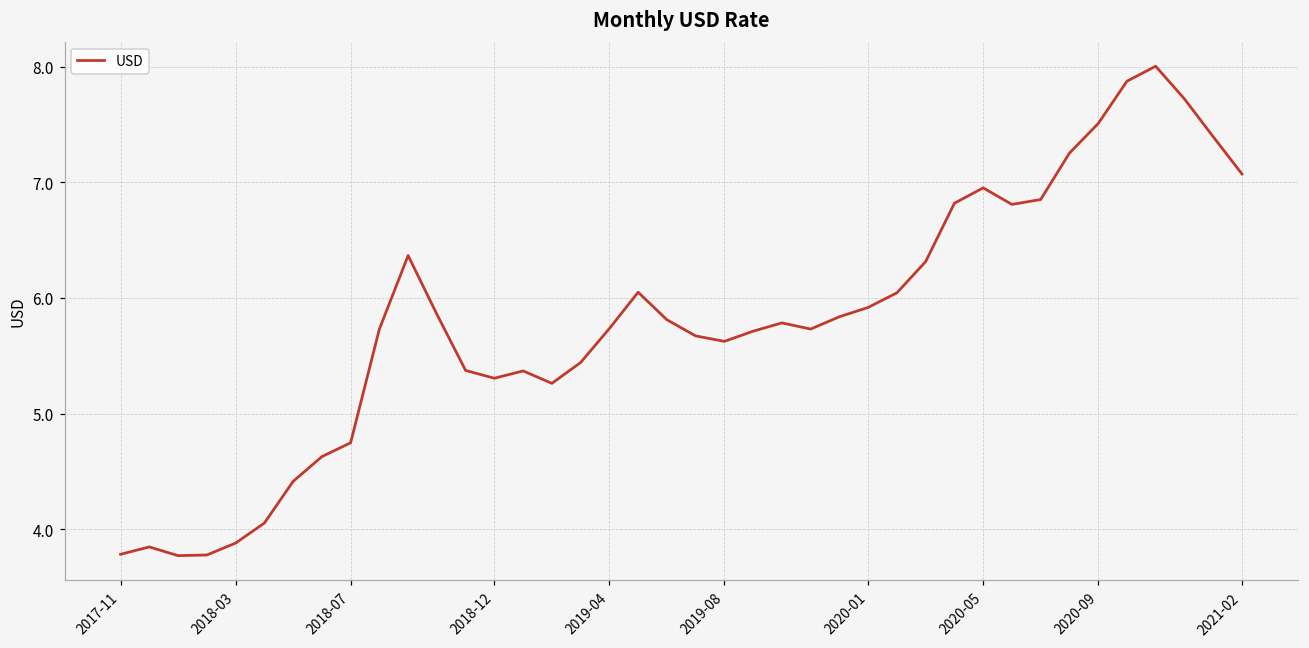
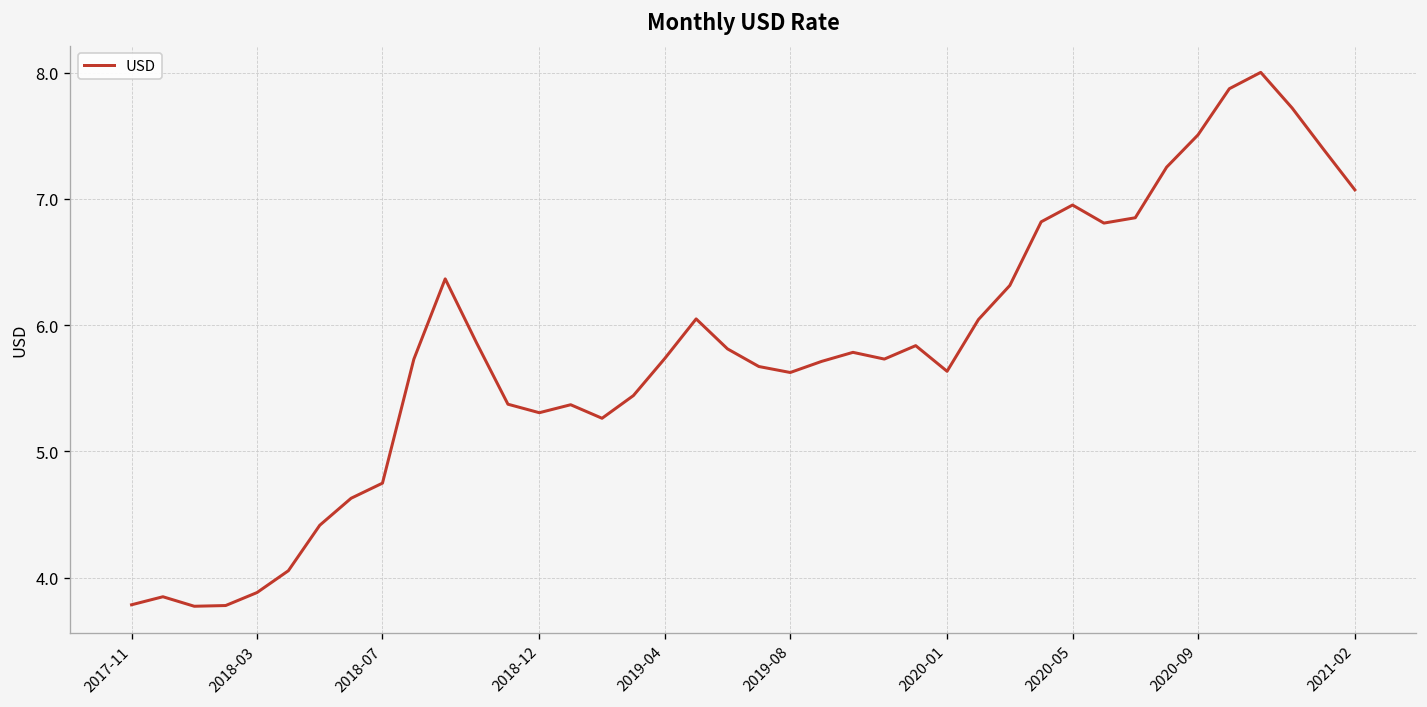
2020-01: 5.92 -> 5.63
